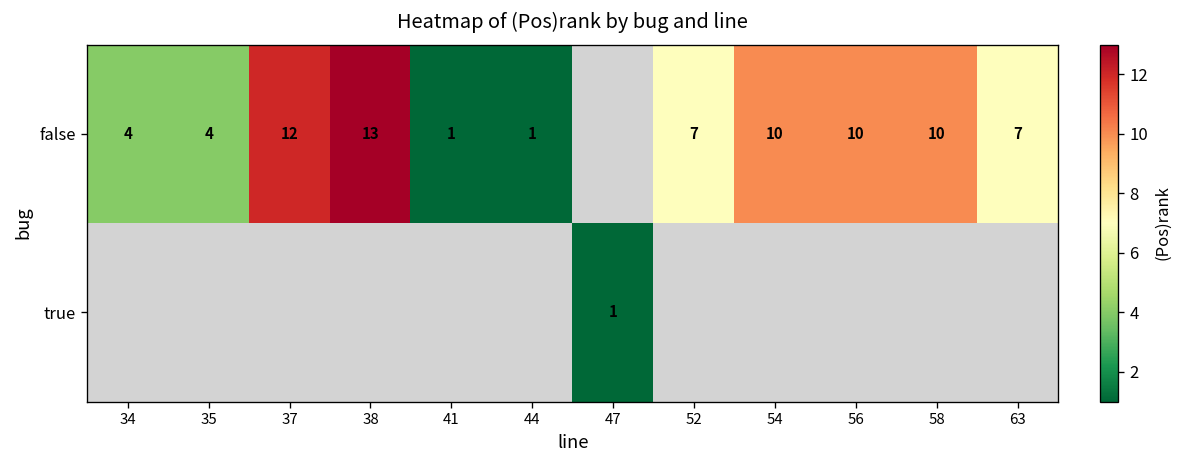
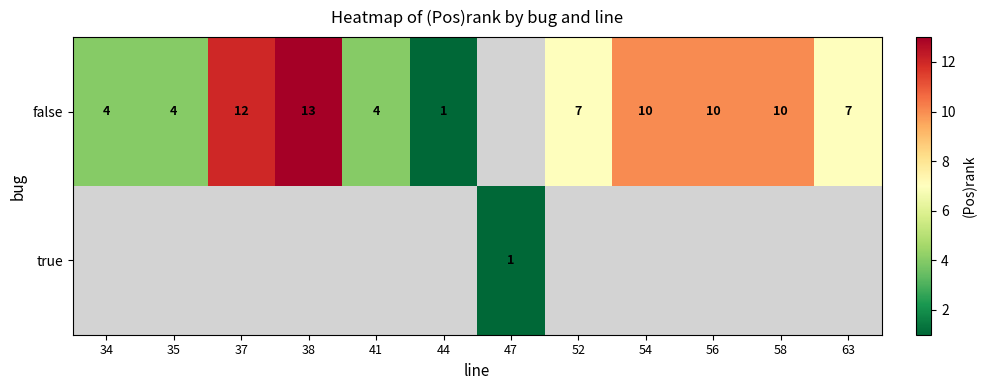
false, 41: 1 -> 4
